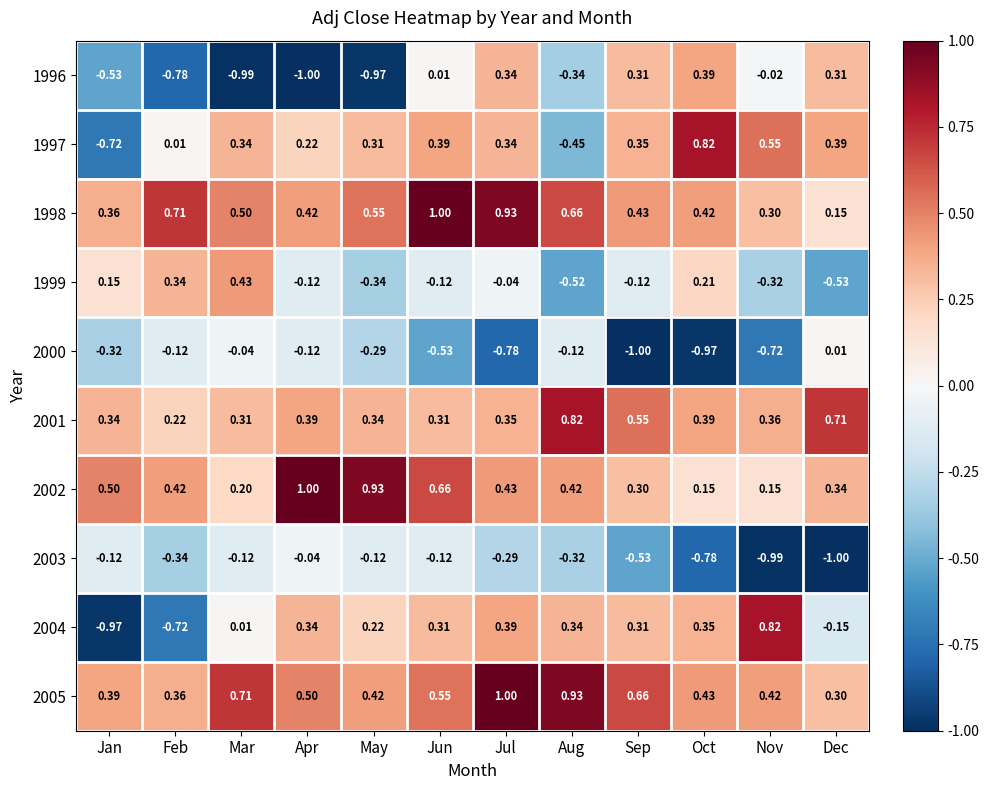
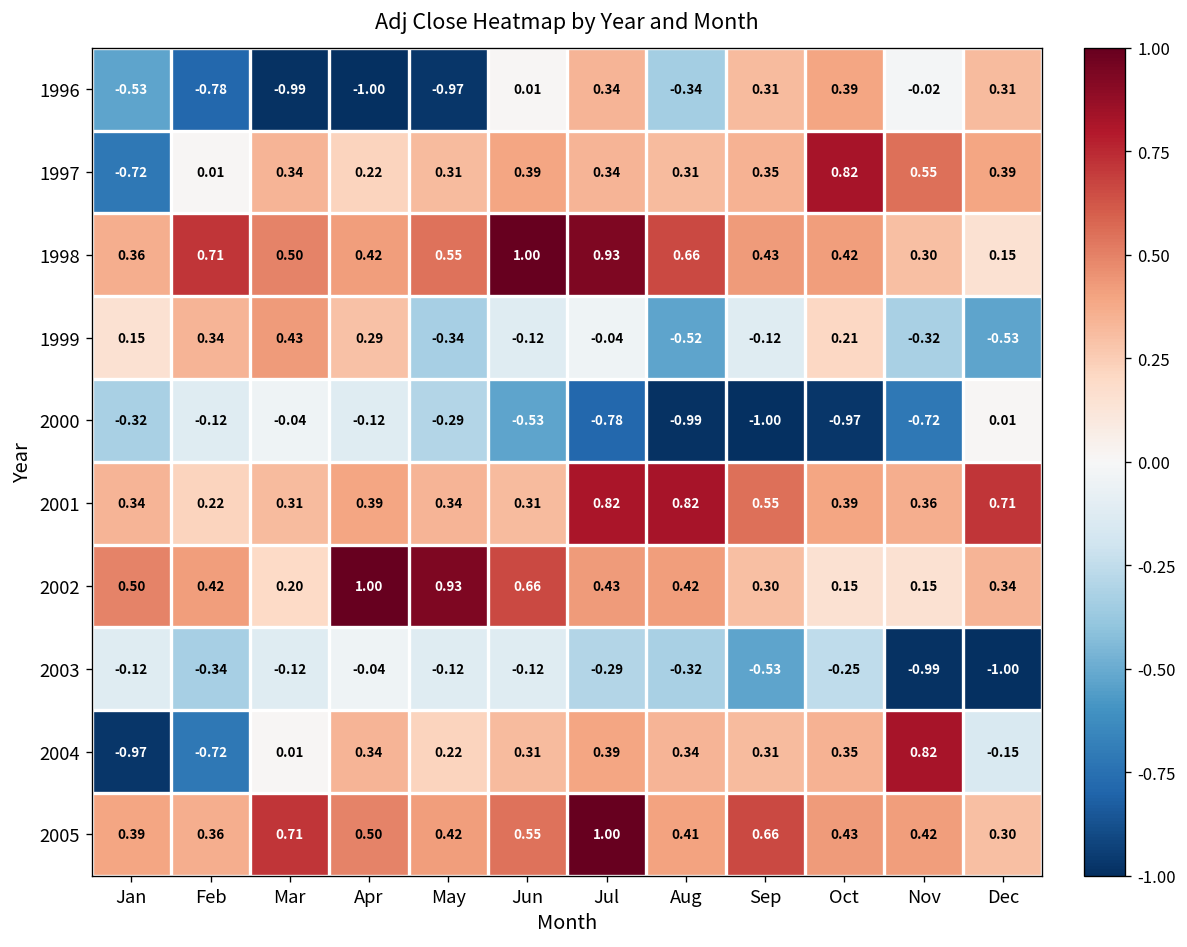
1997, Aug: -0.45 -> 0.31
1999, Apr: -0.12 -> 0.29
2000, Aug: -0.12 -> -0.99
2001, Jul: 0.35 -> 0.82
2003, Oct: -0.78 -> -0.25
2005, Aug: 0.93 -> 0.41
